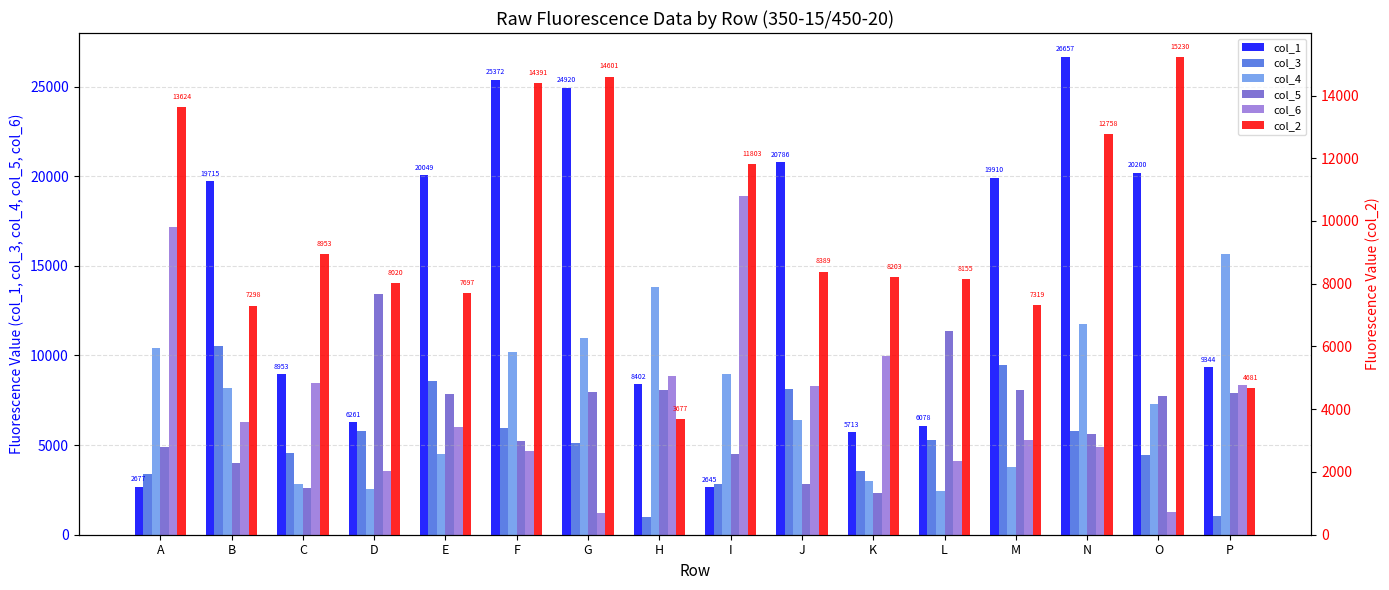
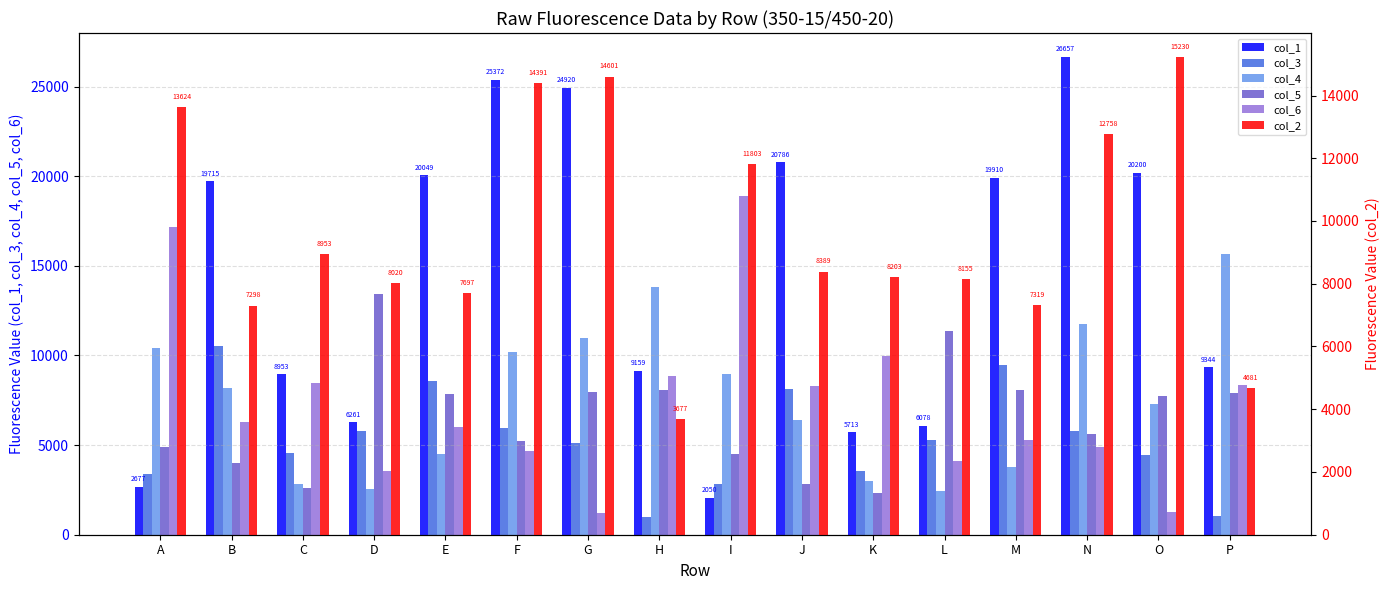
col_1, H: 8402 -> 9159
col_1, I: 2645 -> 2050
